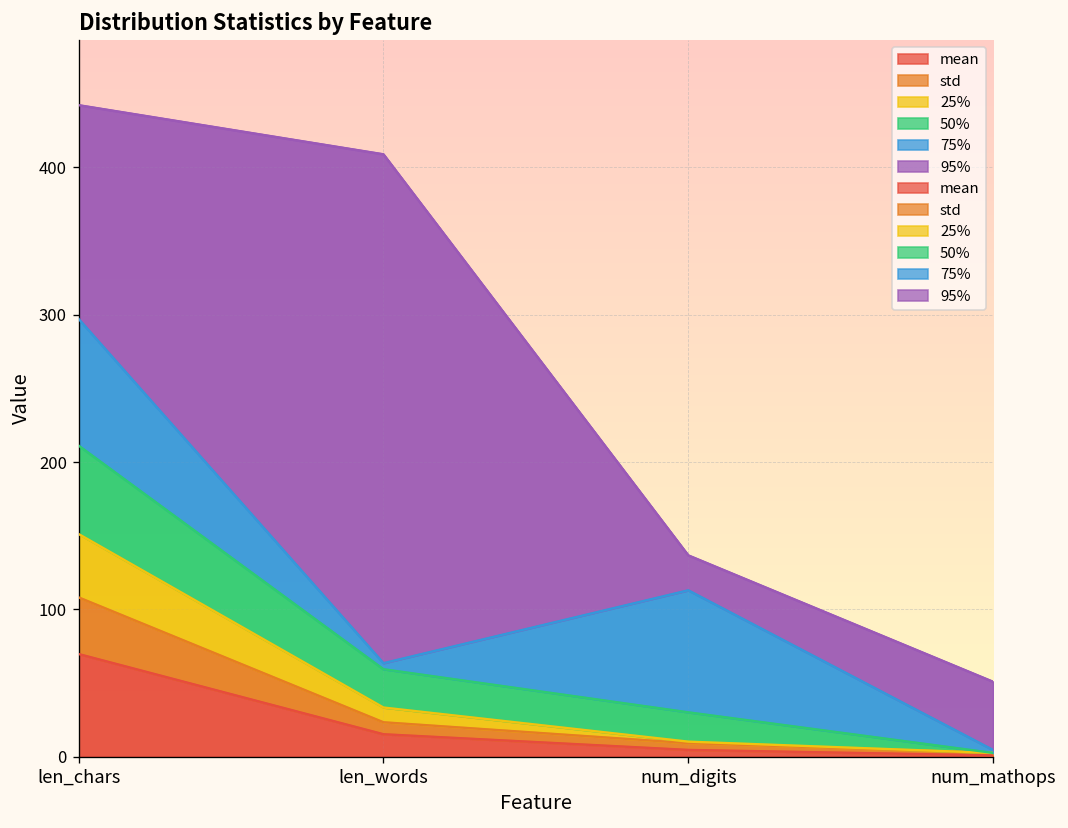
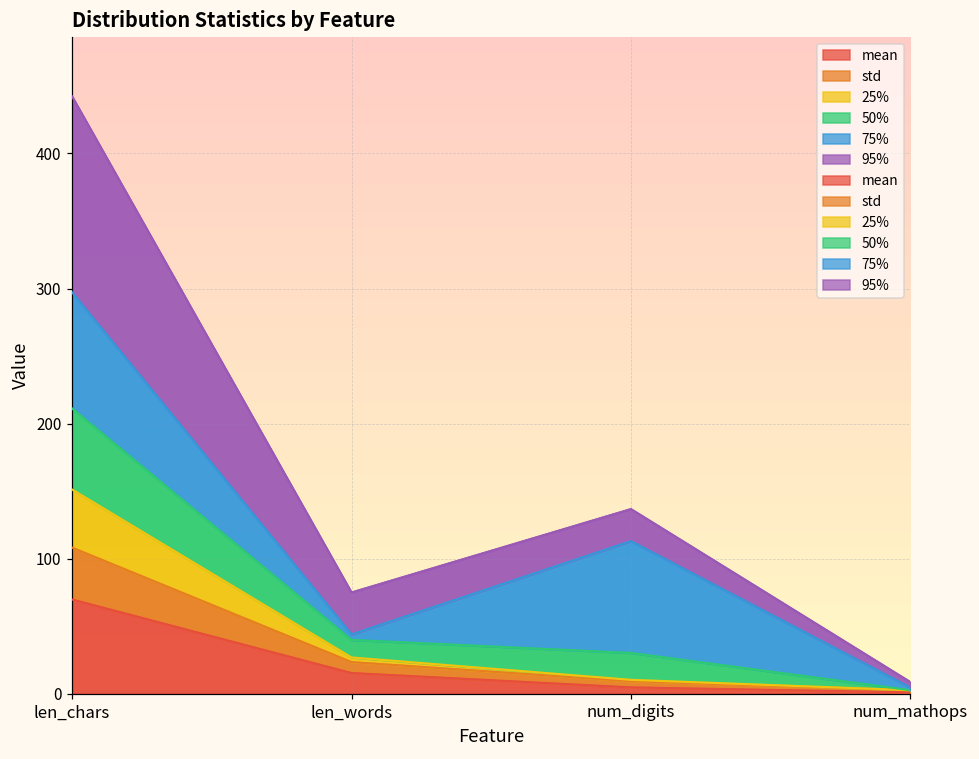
25%, len_words: 10 -> 3
50%, len_words: 26 -> 13
95%, len_words: 345 -> 31
95%, num_mathops: 46 -> 4
